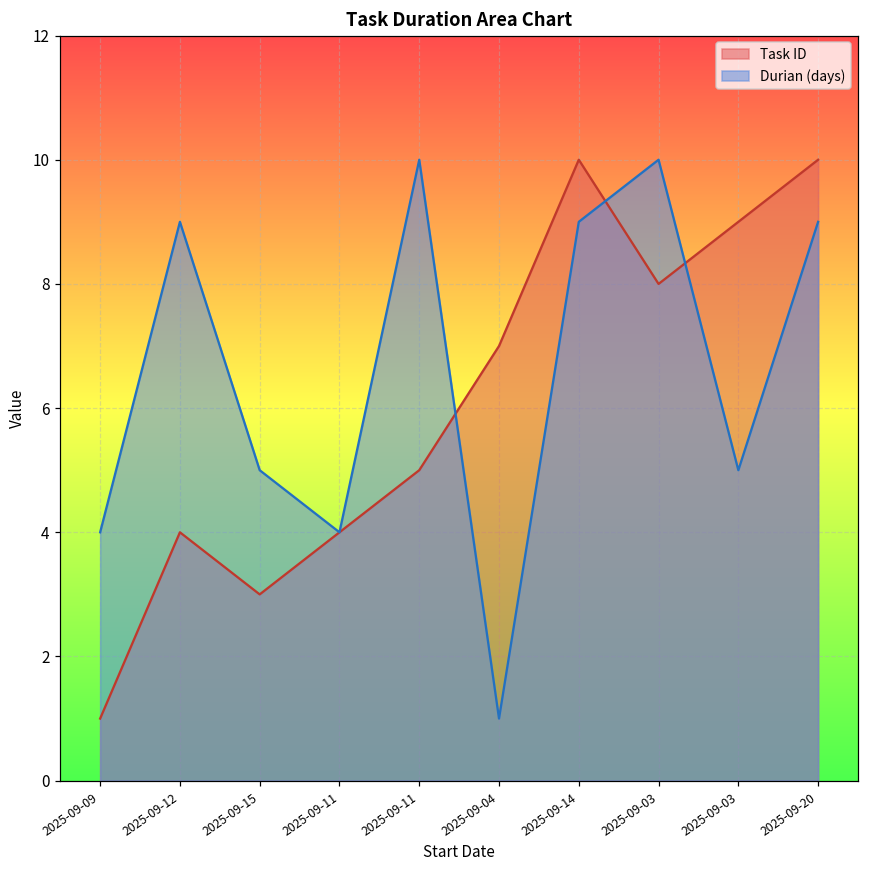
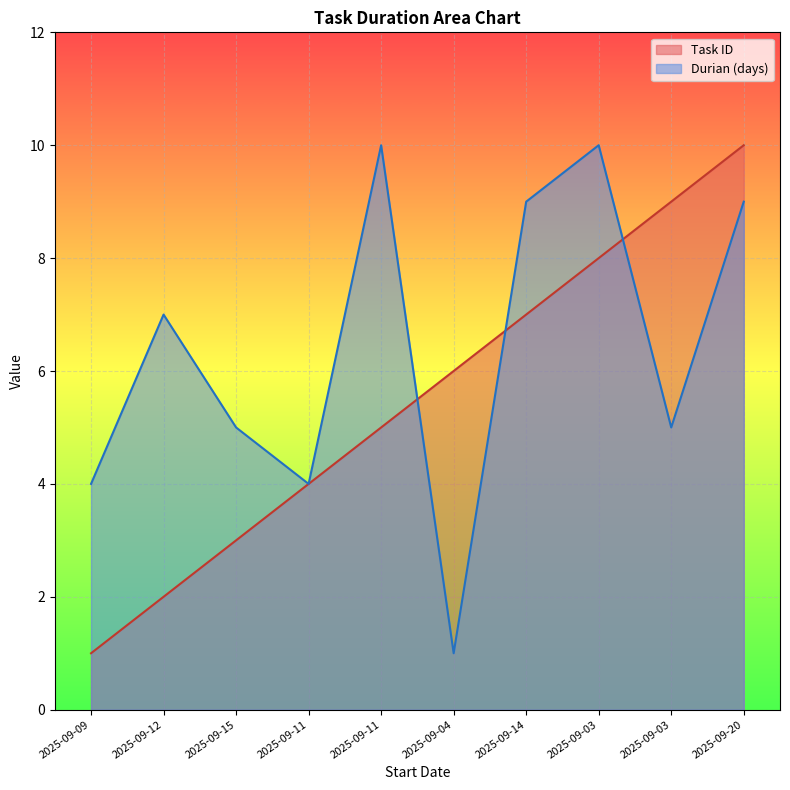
Task ID, 2025-09-12: 4 -> 2
Durian (days), 2025-09-12: 9 -> 7
Task ID, 2025-09-04: 7 -> 6
Task ID, 2025-09-14: 10 -> 7
